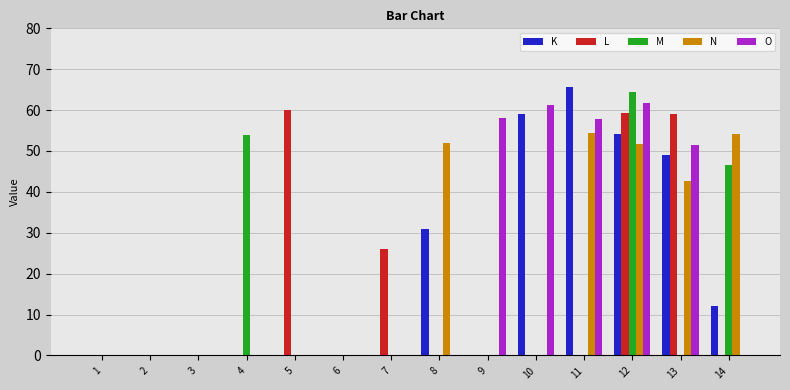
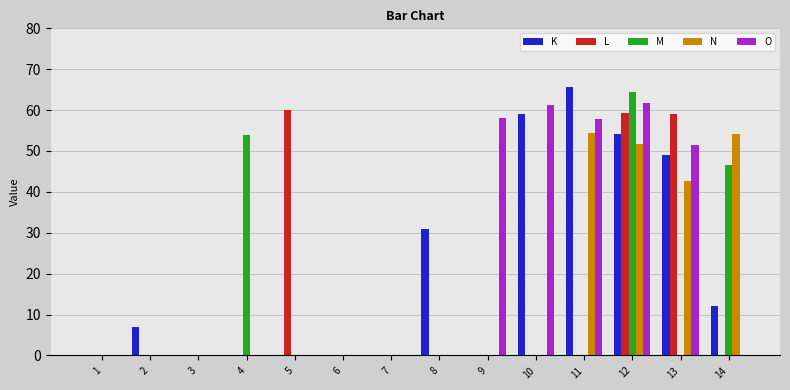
K, 2: 0 -> 7
L, 7: 26 -> 0
N, 8: 52 -> 0
